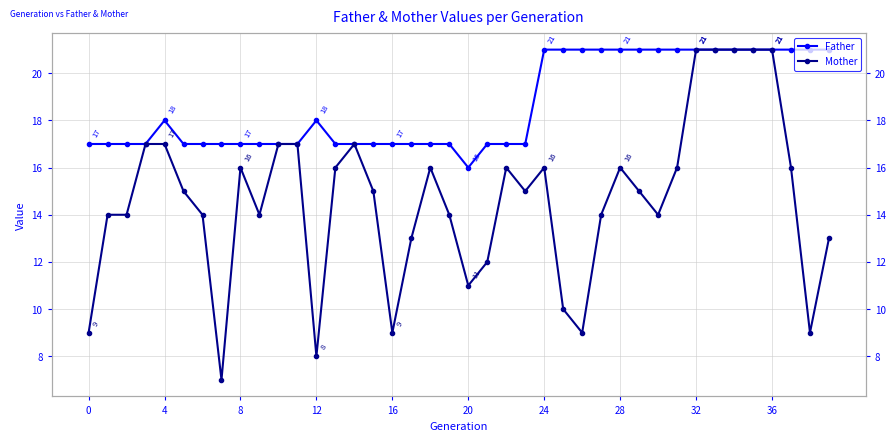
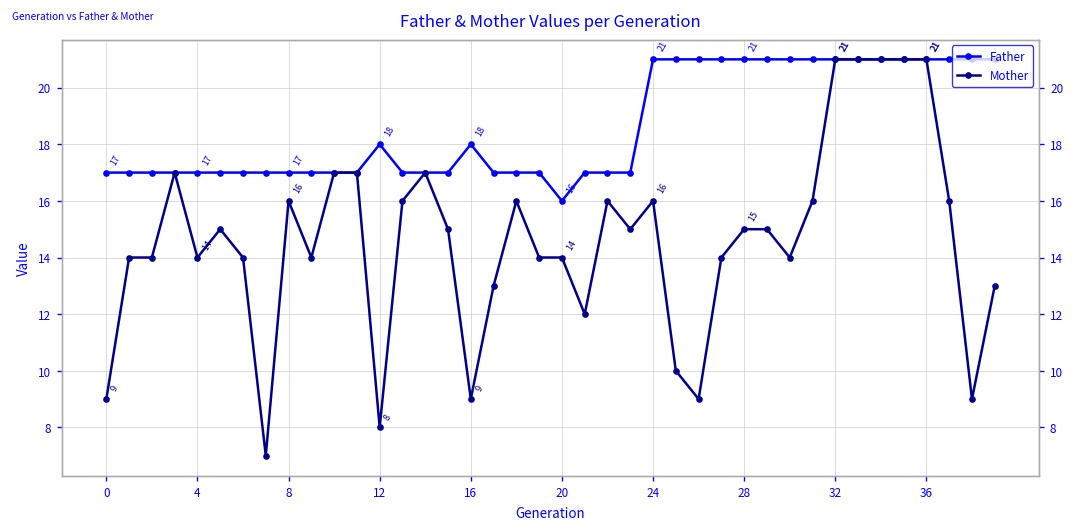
Father, 4: 18 -> 17
Mother, 4: 17 -> 14
Father, 16: 17 -> 18
Mother, 20: 11 -> 14
Mother, 28: 16 -> 15
